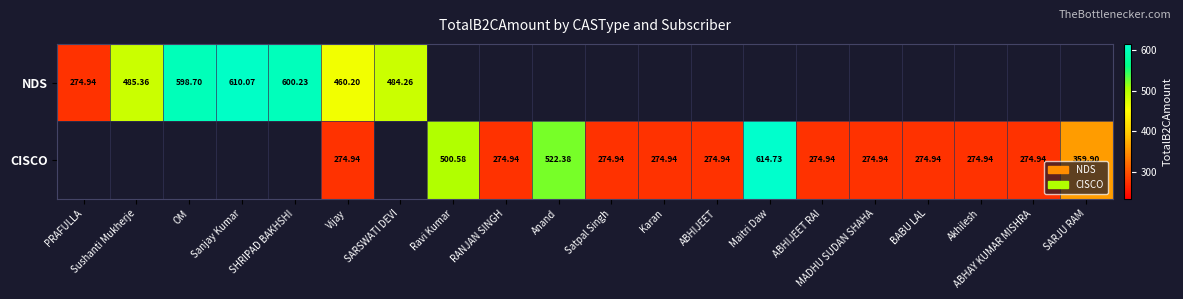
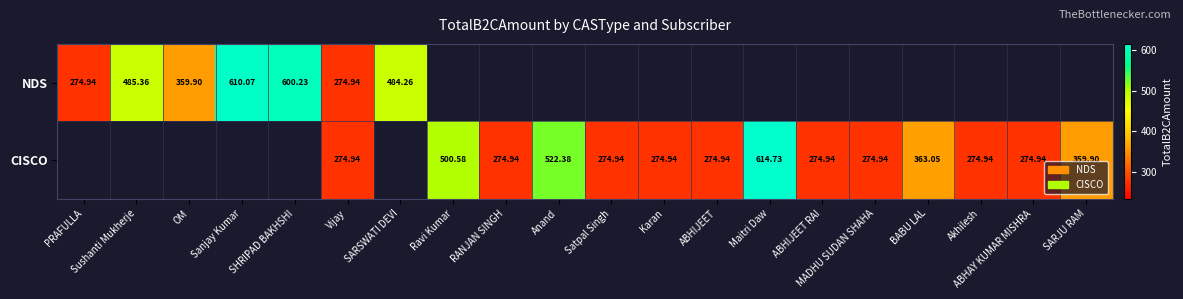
NDS, OM: 598.70 -> 359.90
NDS, Vijay: 460.20 -> 274.94
CISCO, BABU LAL: 274.94 -> 363.05
